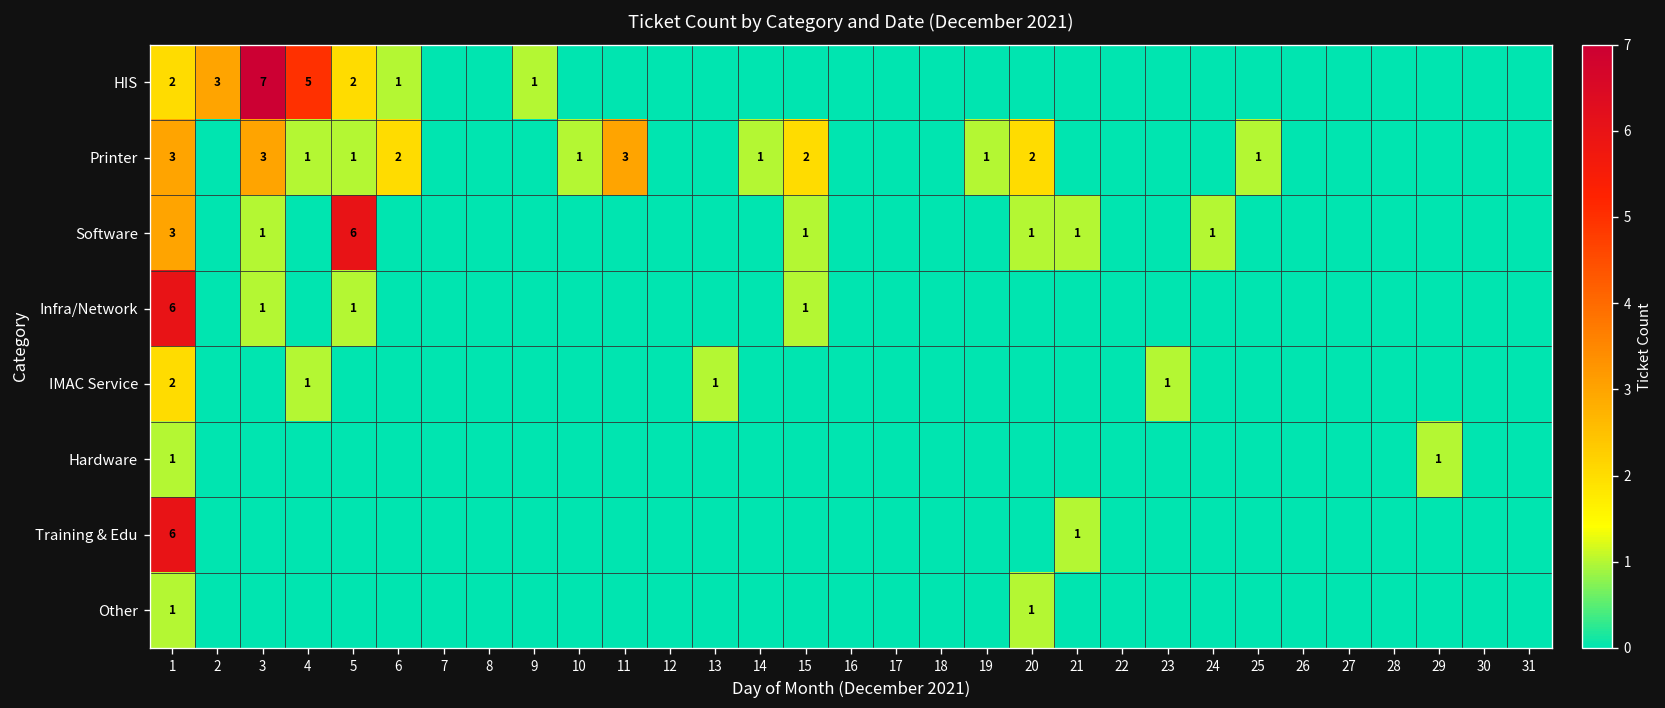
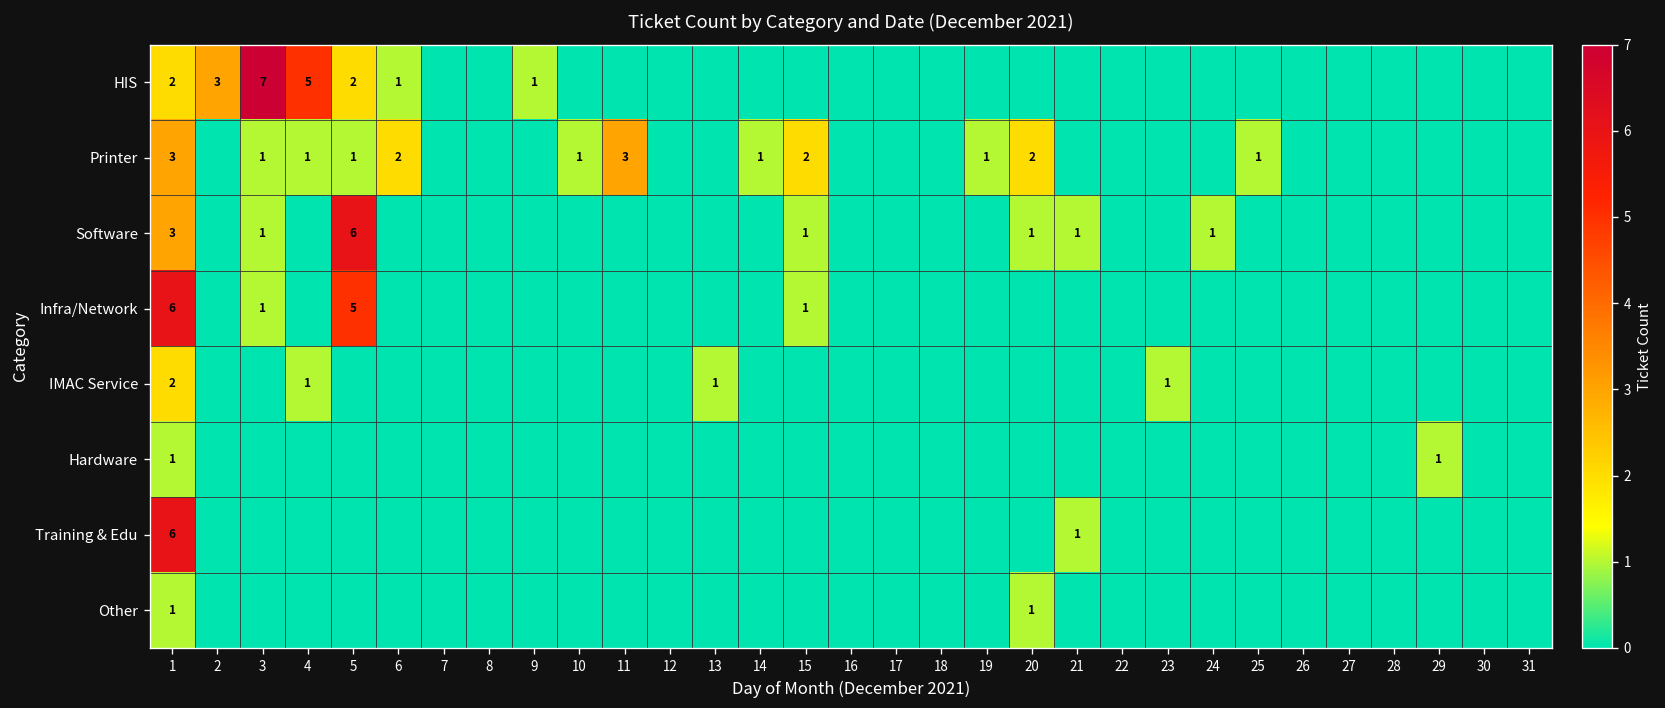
Printer, 3: 3 -> 1
Infra/Network, 5: 1 -> 5
